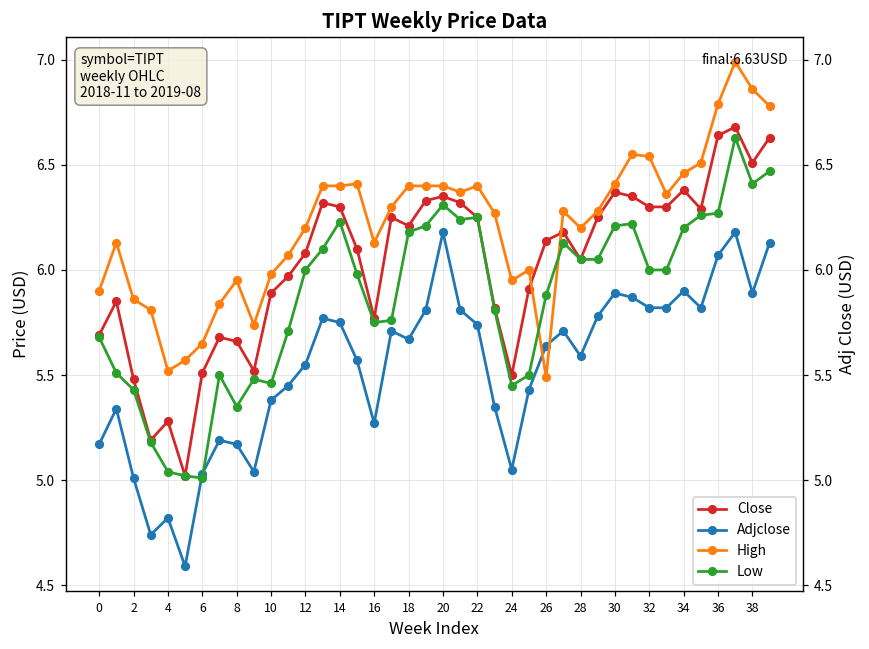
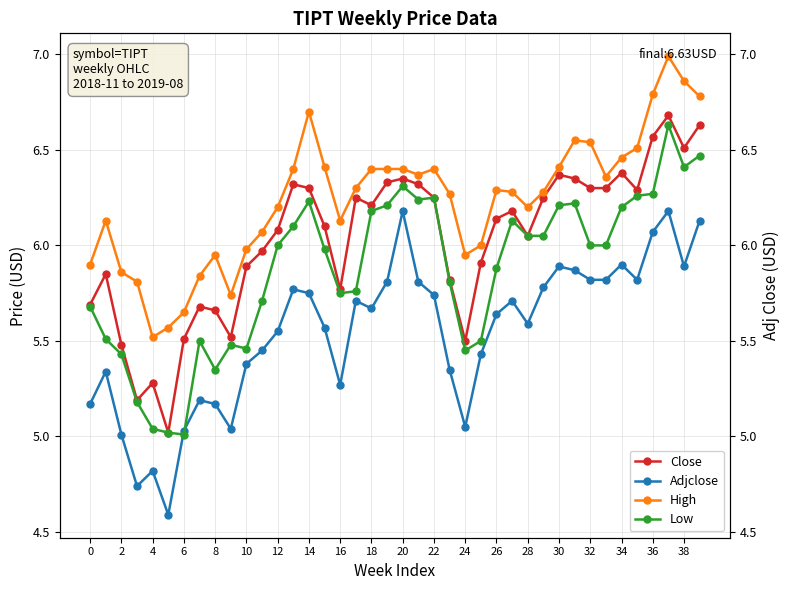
High, 14: 6.4 -> 6.7
High, 26: 5.49 -> 6.29
Close, 36: 6.64 -> 6.57
